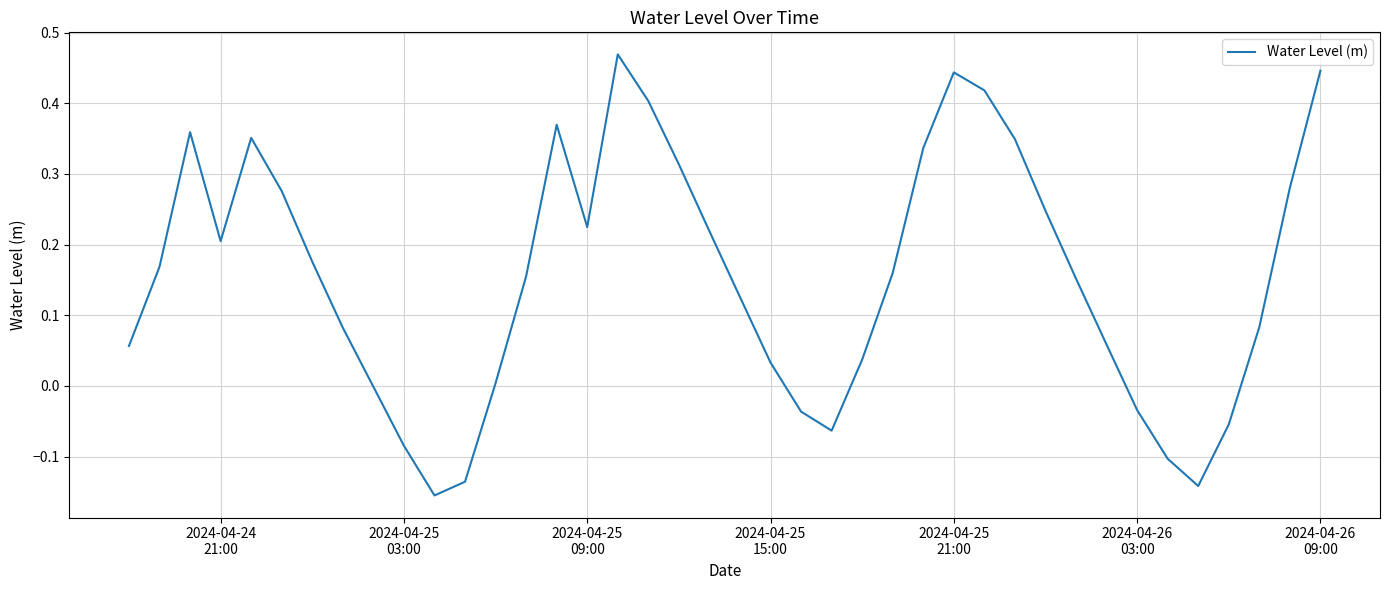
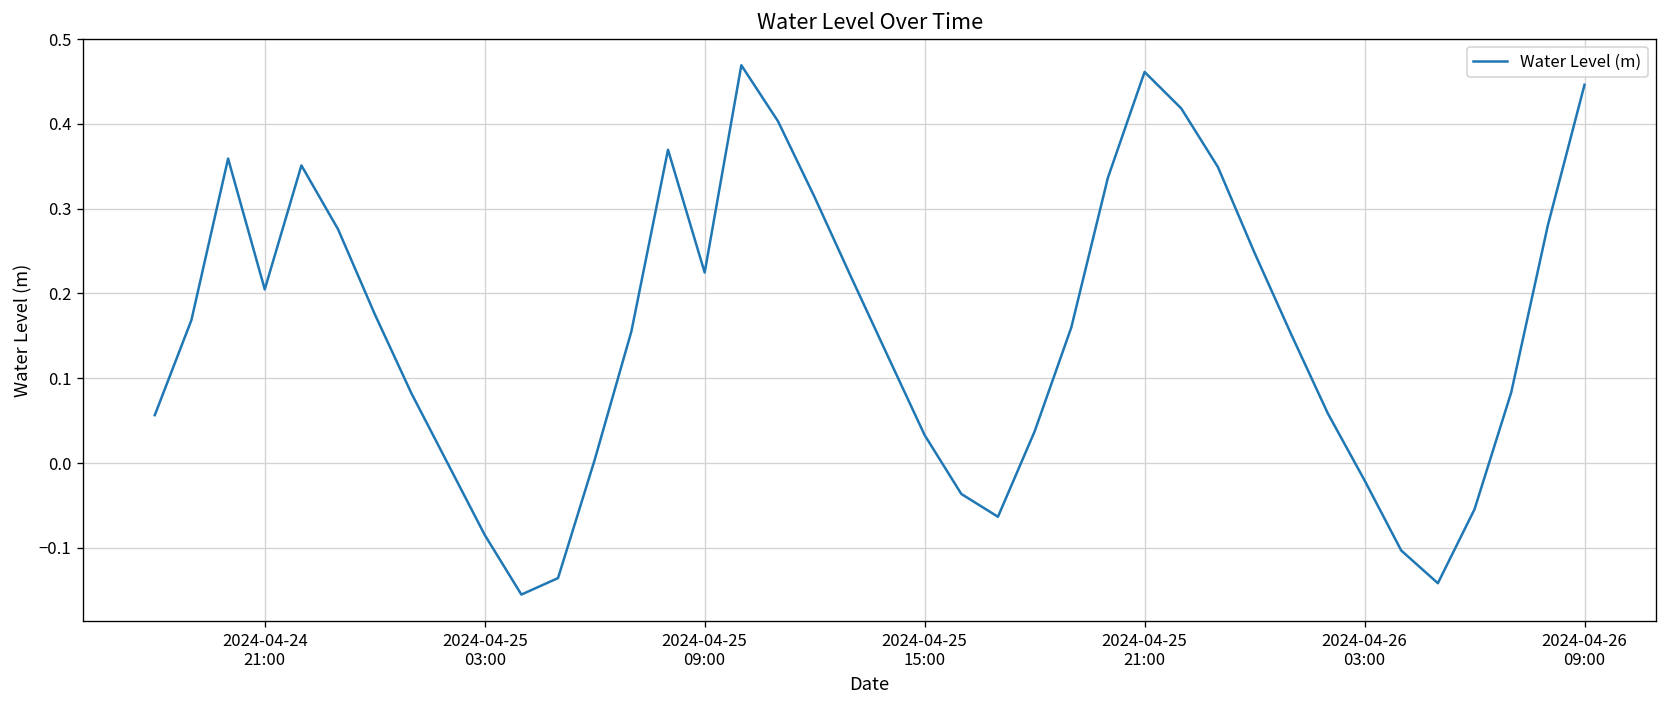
2024-04-25 21:00: 0.44 -> 0.46
2024-04-26 03:00: -0.03 -> -0.02
